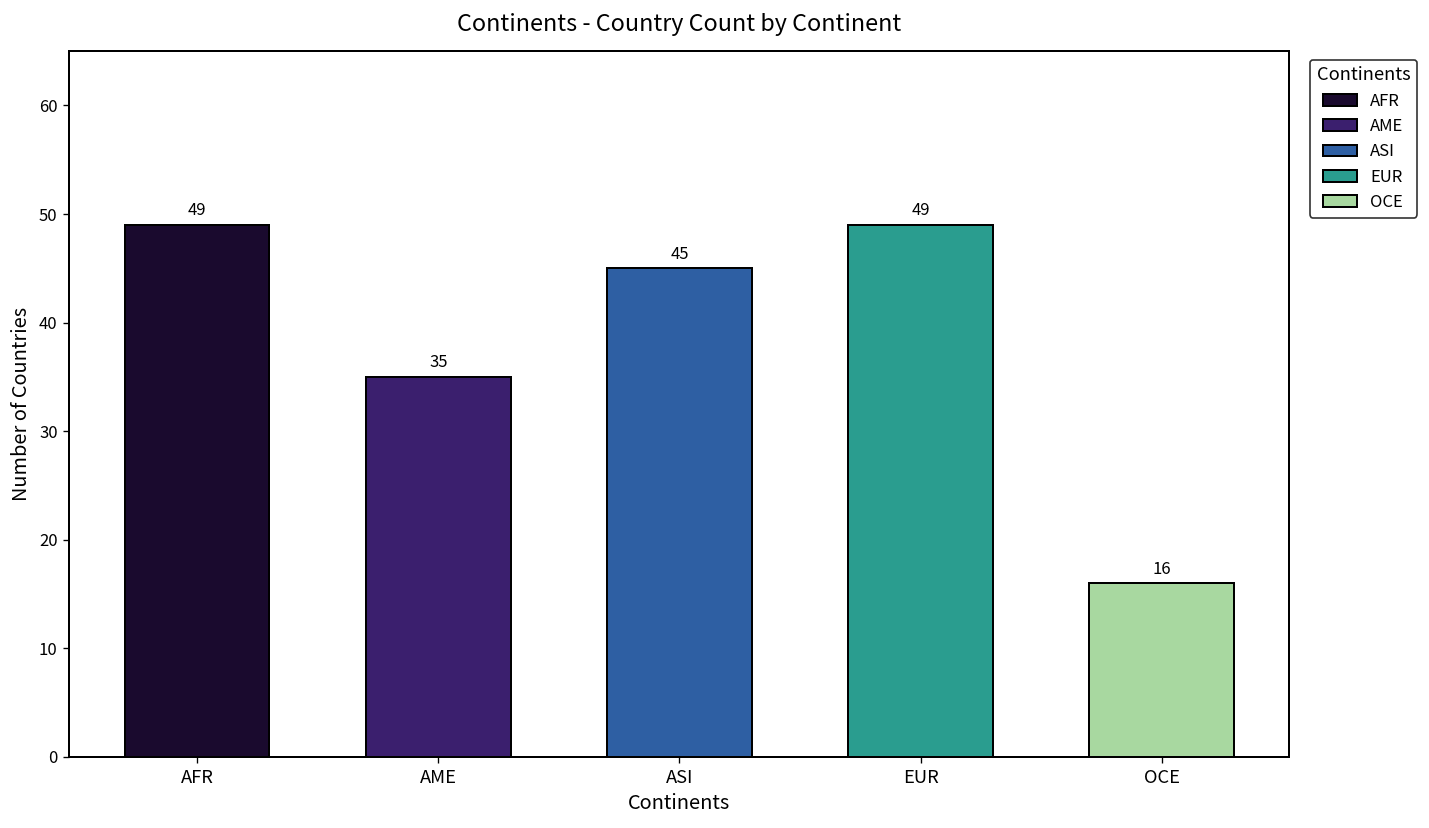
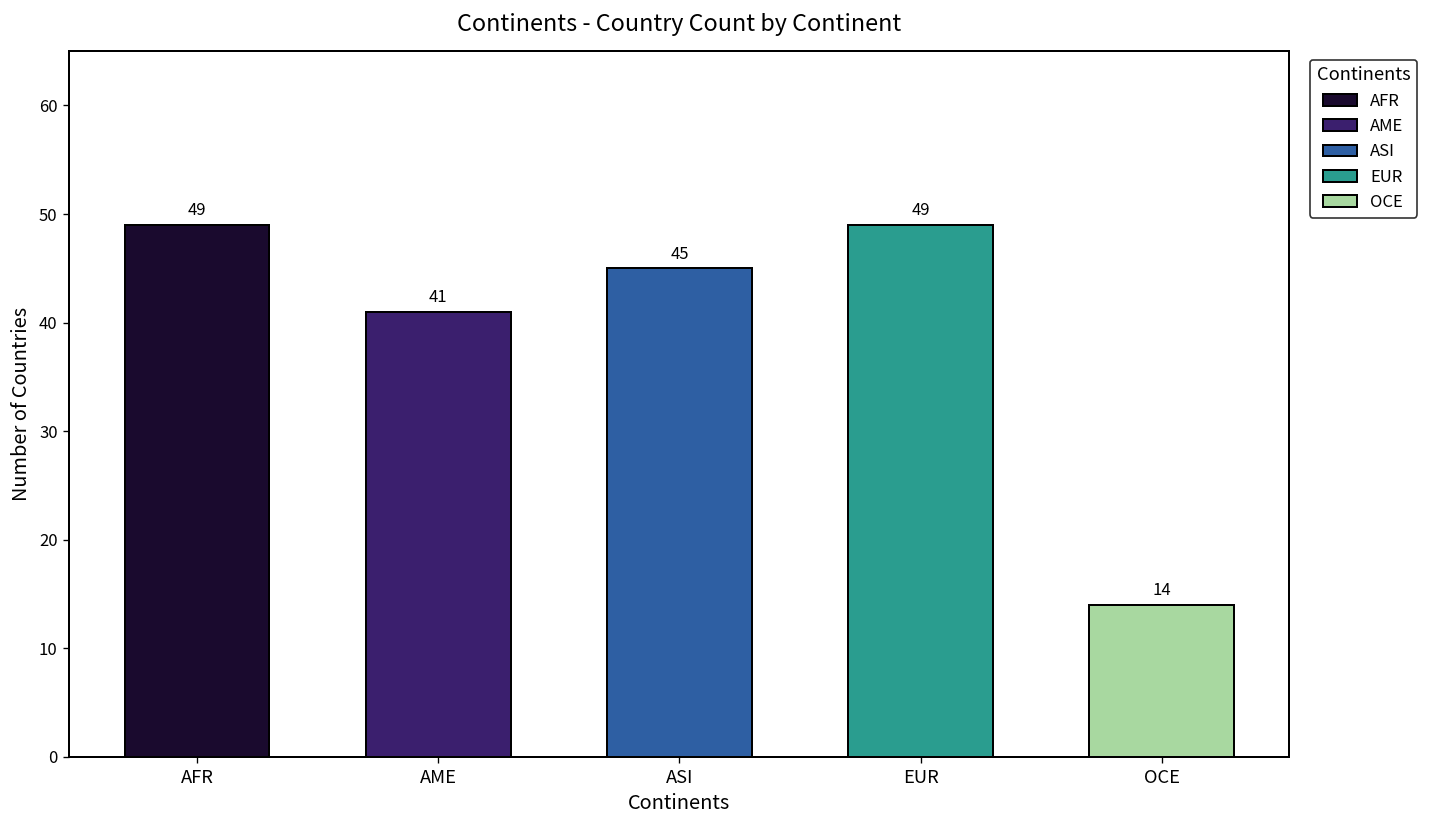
AME: 35 -> 41
OCE: 16 -> 14
